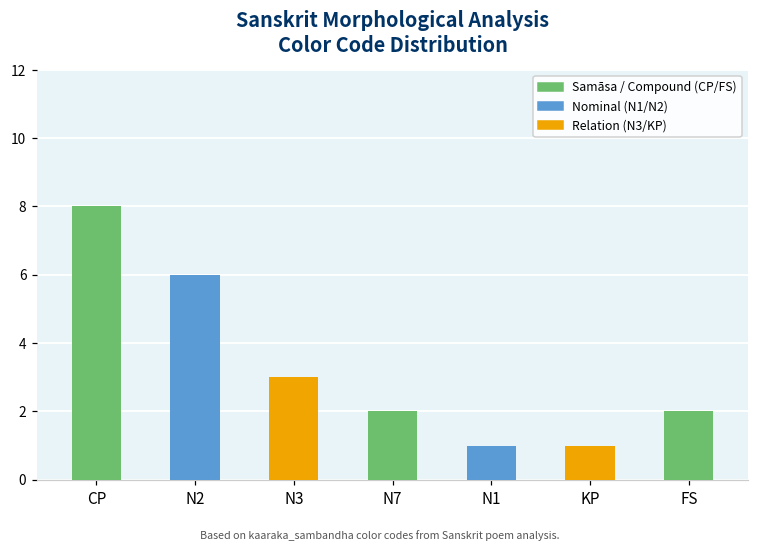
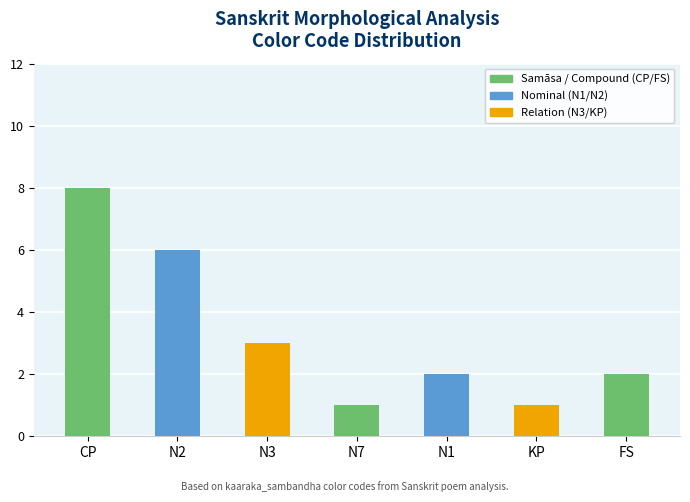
N7: 2 -> 1
N1: 1 -> 2
